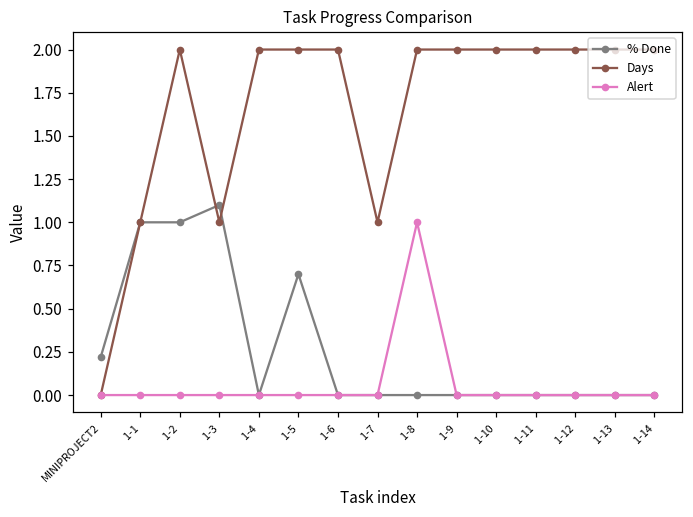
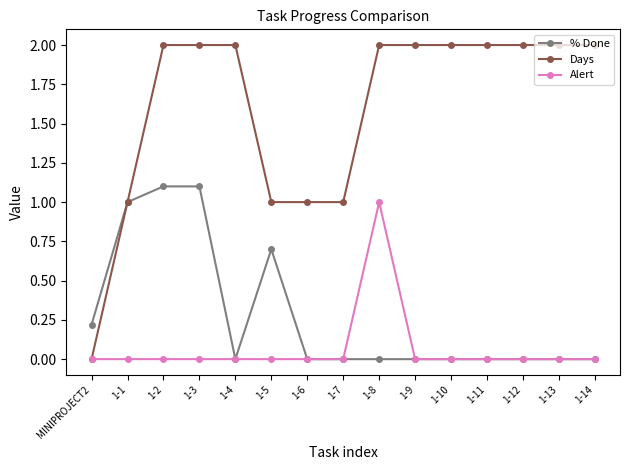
% Done, 1-2: 1.0 -> 1.1
Days, 1-3: 1 -> 2
Days, 1-5: 2 -> 1
Days, 1-6: 2 -> 1
